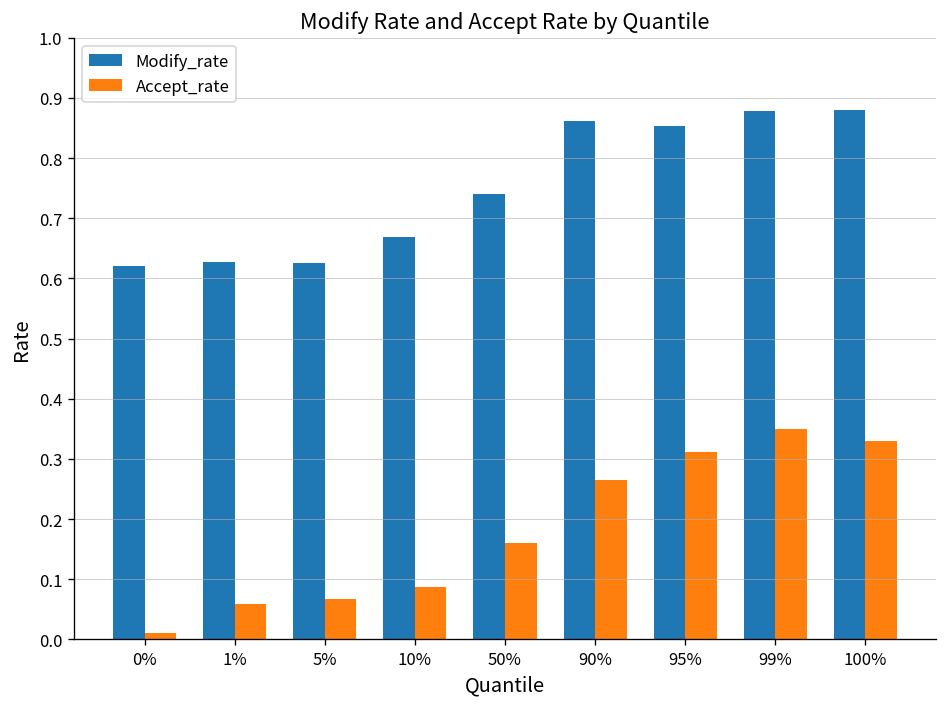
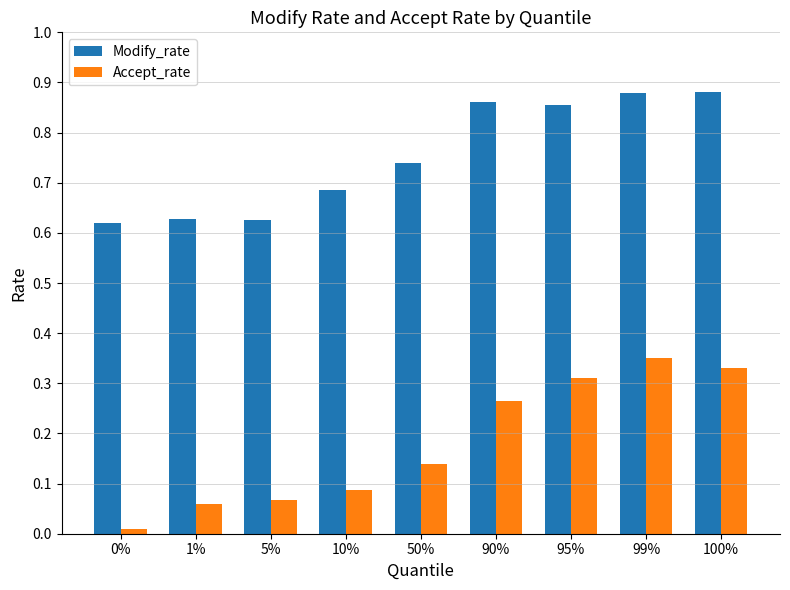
Modify_rate, 10%: 0.67 -> 0.69
Accept_rate, 50%: 0.16 -> 0.14
